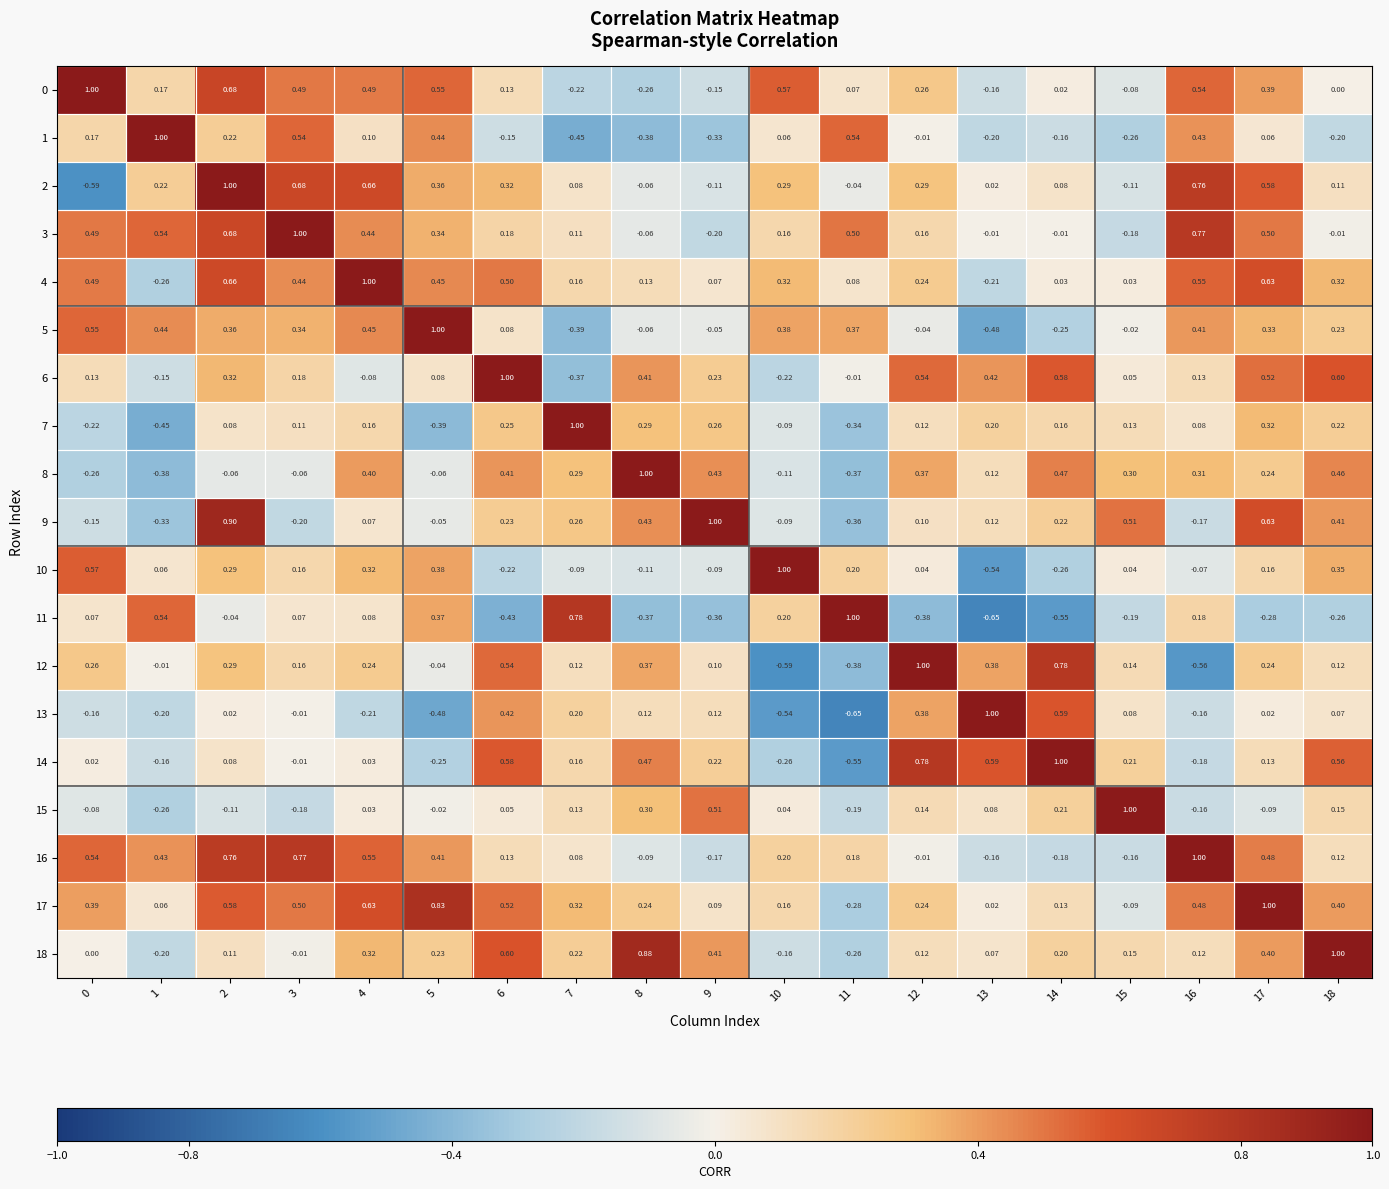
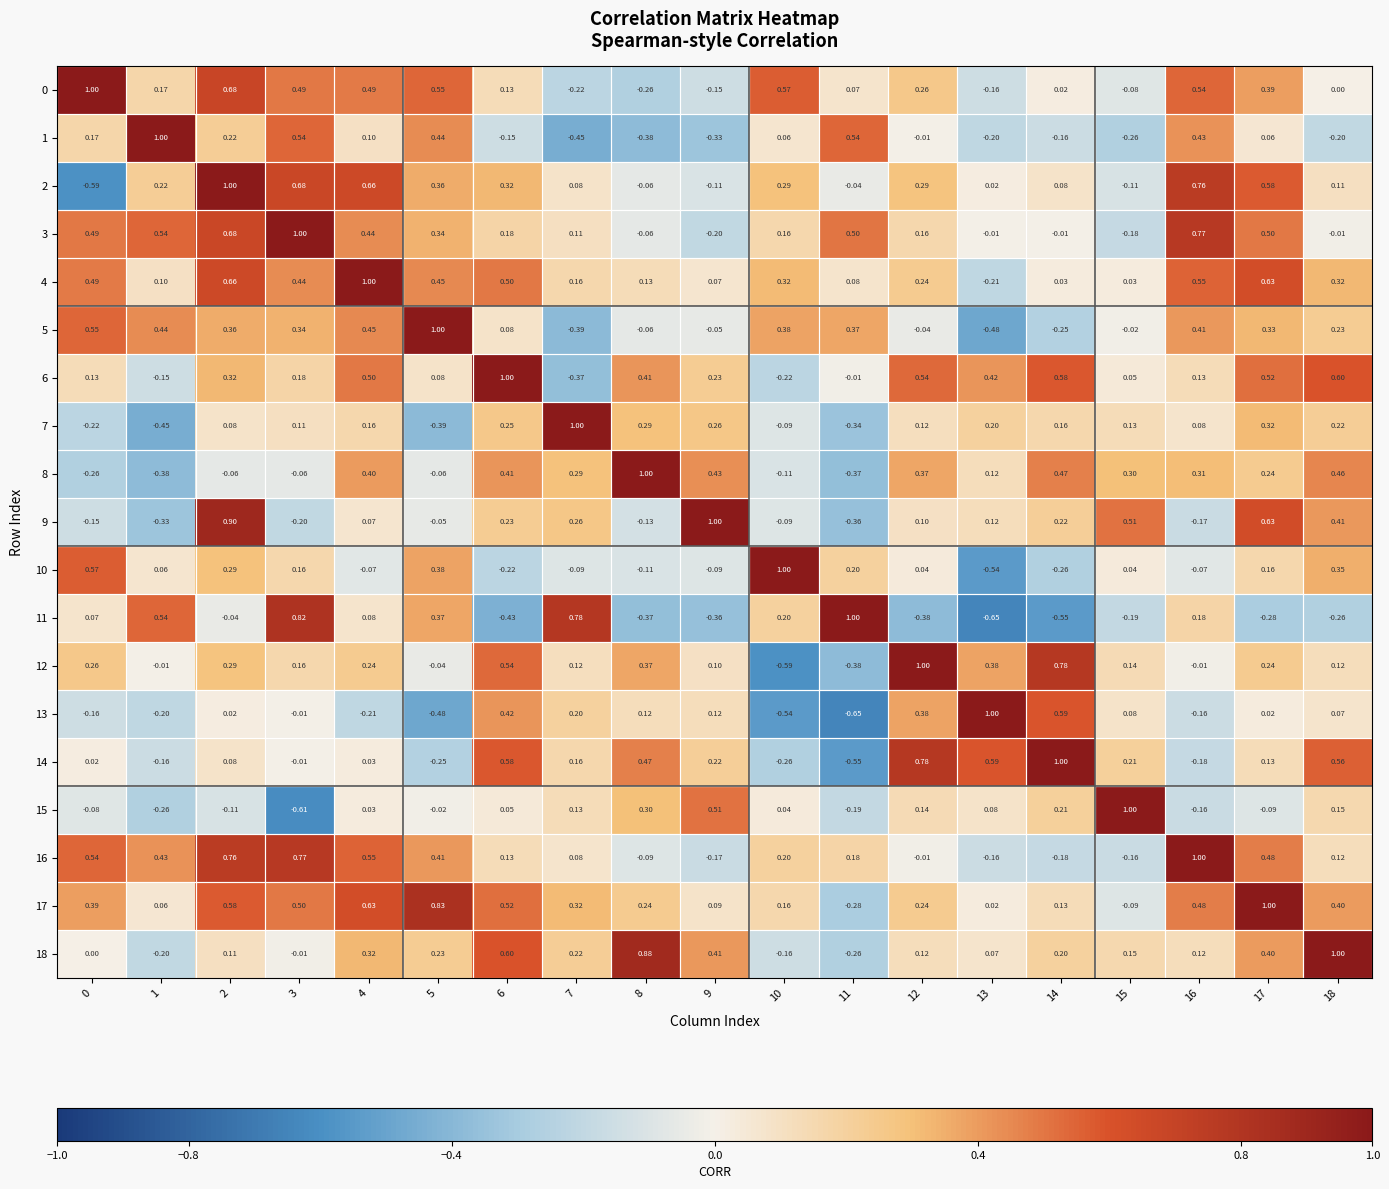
4, 1: -0.26 -> 0.10
6, 4: -0.08 -> 0.50
9, 8: 0.43 -> -0.13
10, 4: 0.32 -> -0.07
11, 3: 0.07 -> 0.82
12, 16: -0.56 -> -0.01
15, 3: -0.18 -> -0.61
